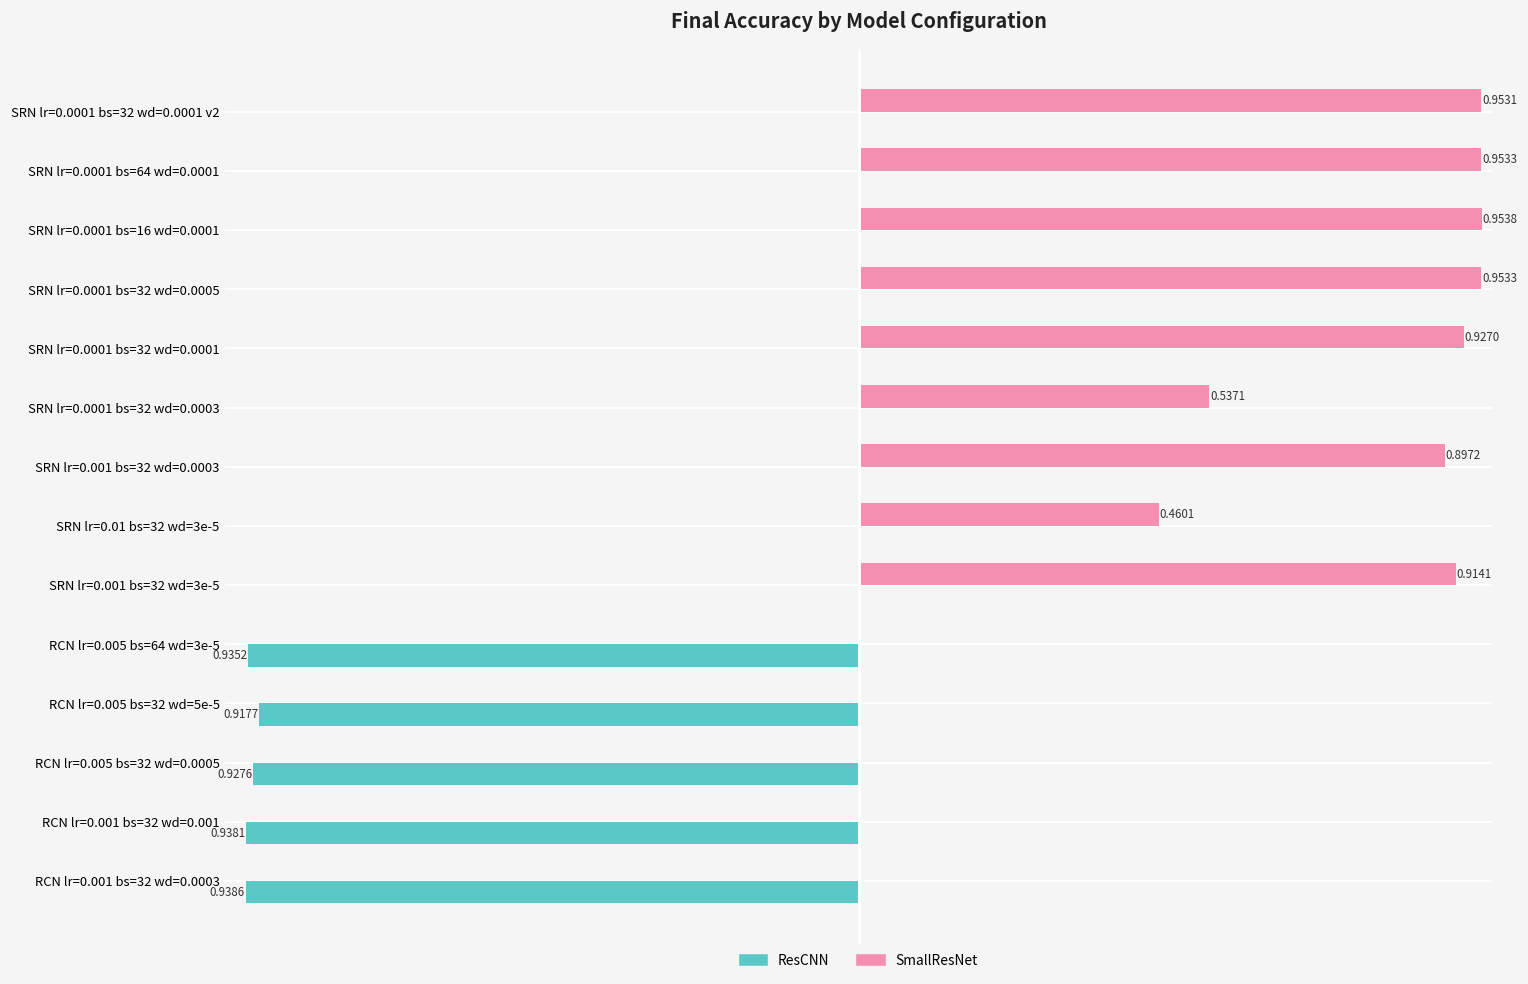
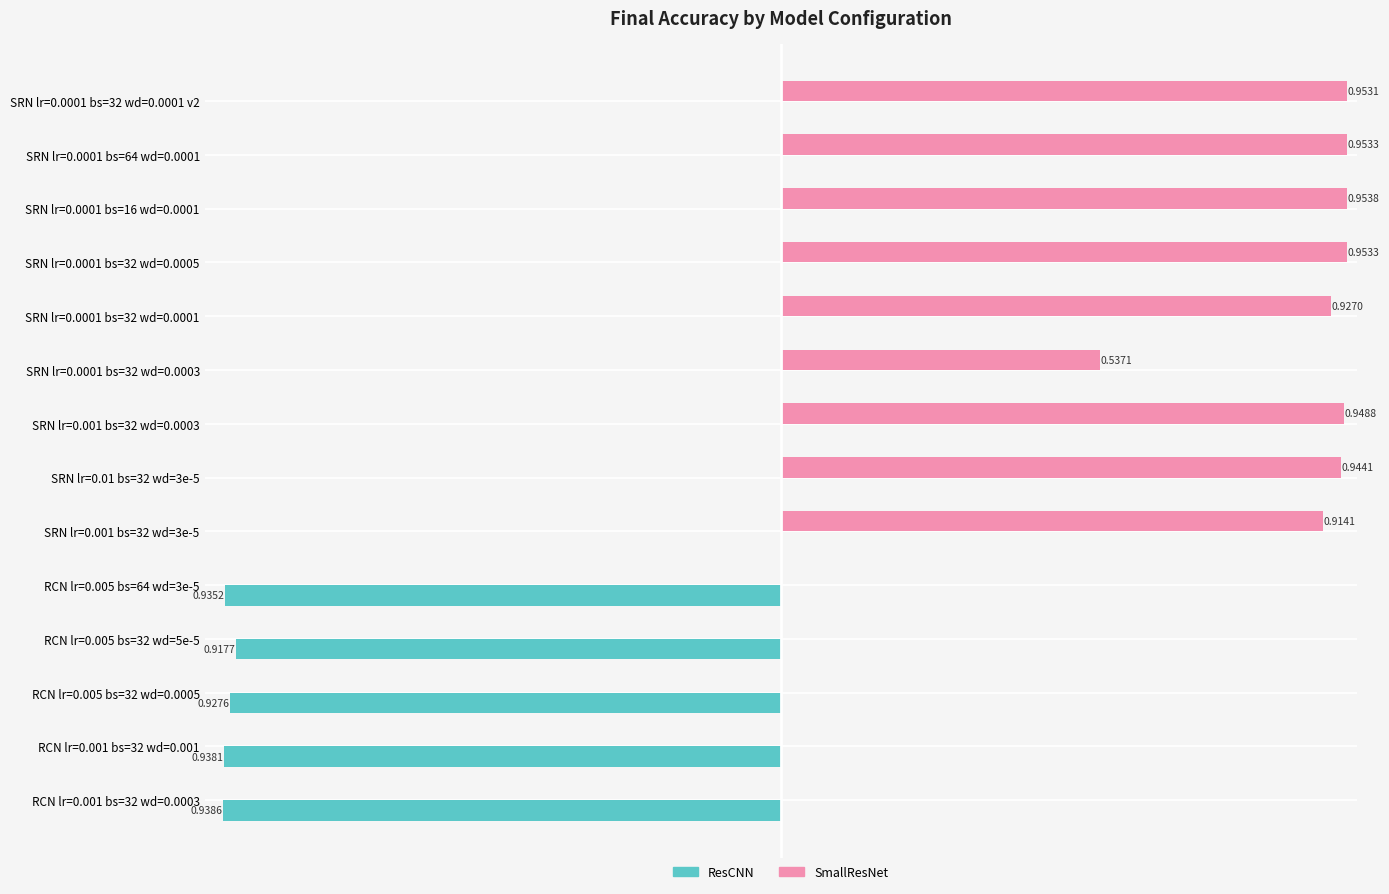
SmallResNet, SRN lr=0.001 bs=32 wd=0.0003: 0.8972 -> 0.9488
SmallResNet, SRN lr=0.01 bs=32 wd=3e-5: 0.4601 -> 0.9441
